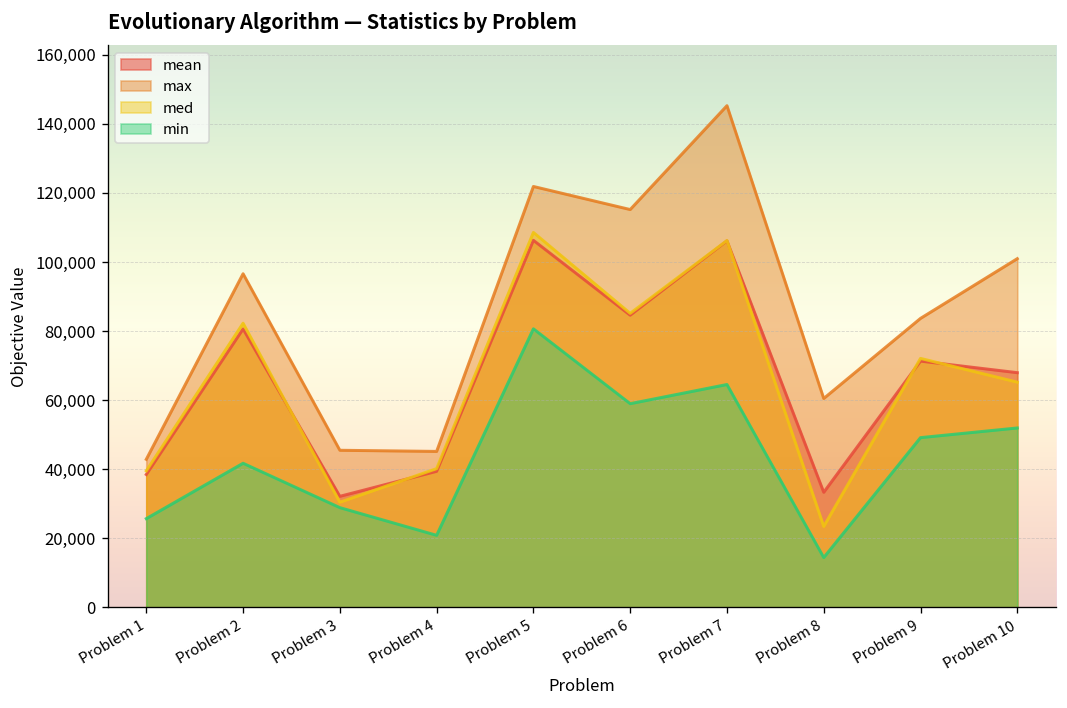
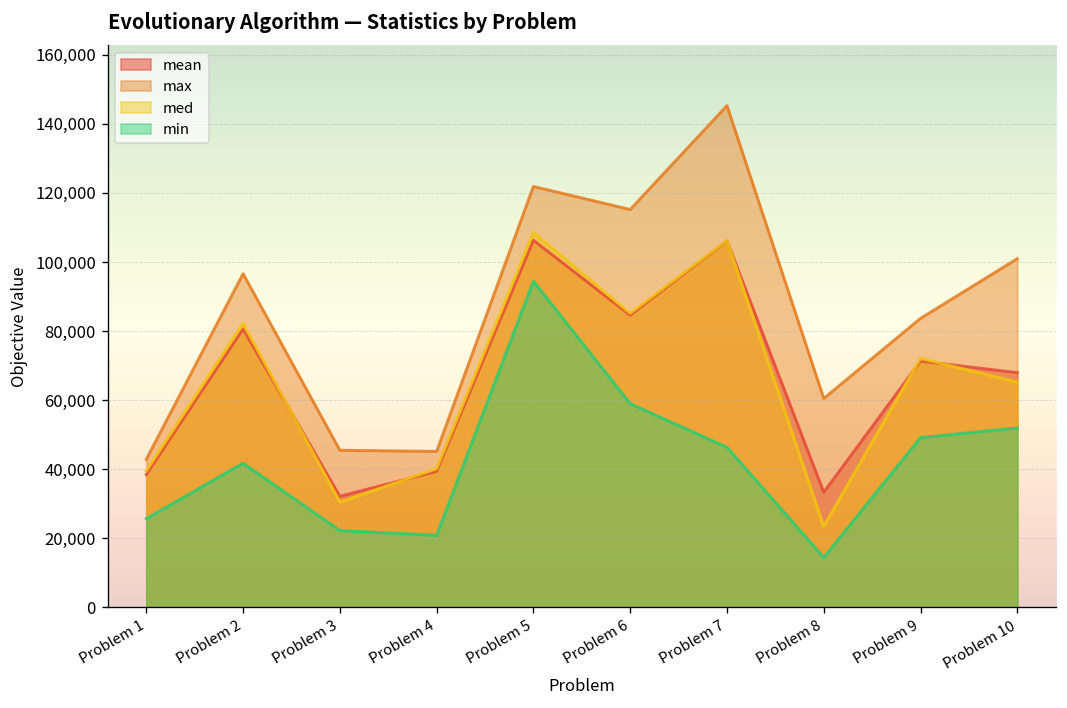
min, Problem 3: 29,000 -> 22,000
min, Problem 5: 81,000 -> 94,000
min, Problem 7: 65,000 -> 46,000
